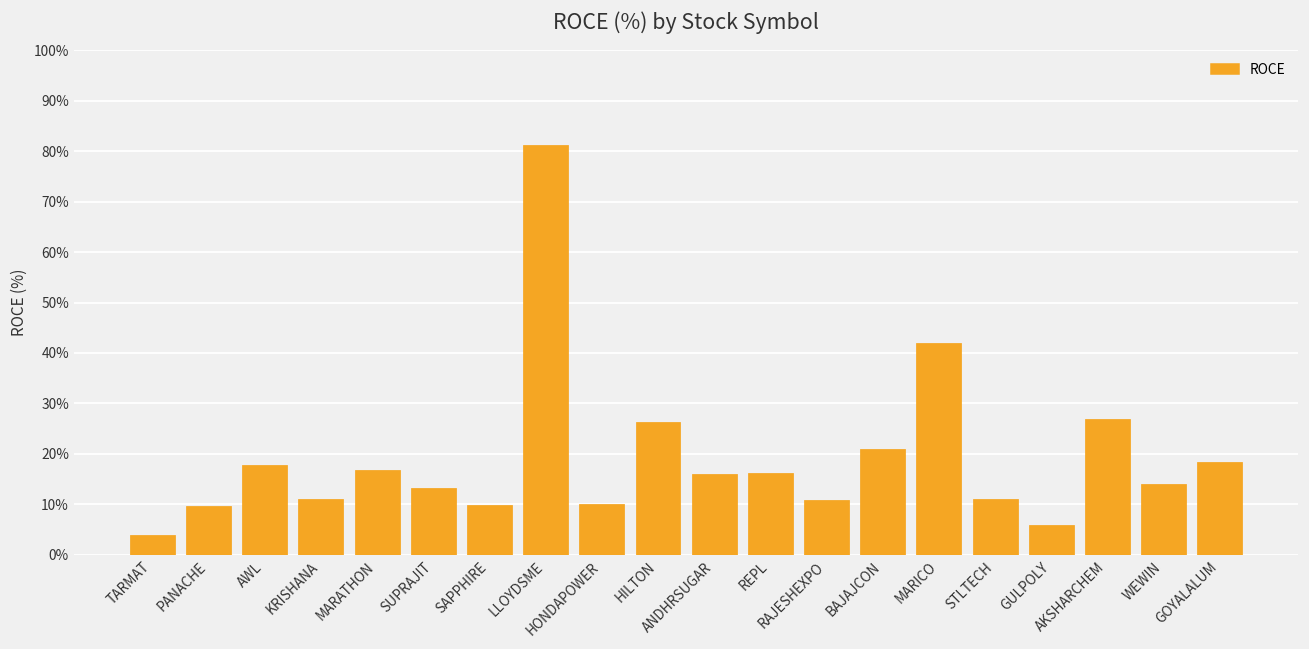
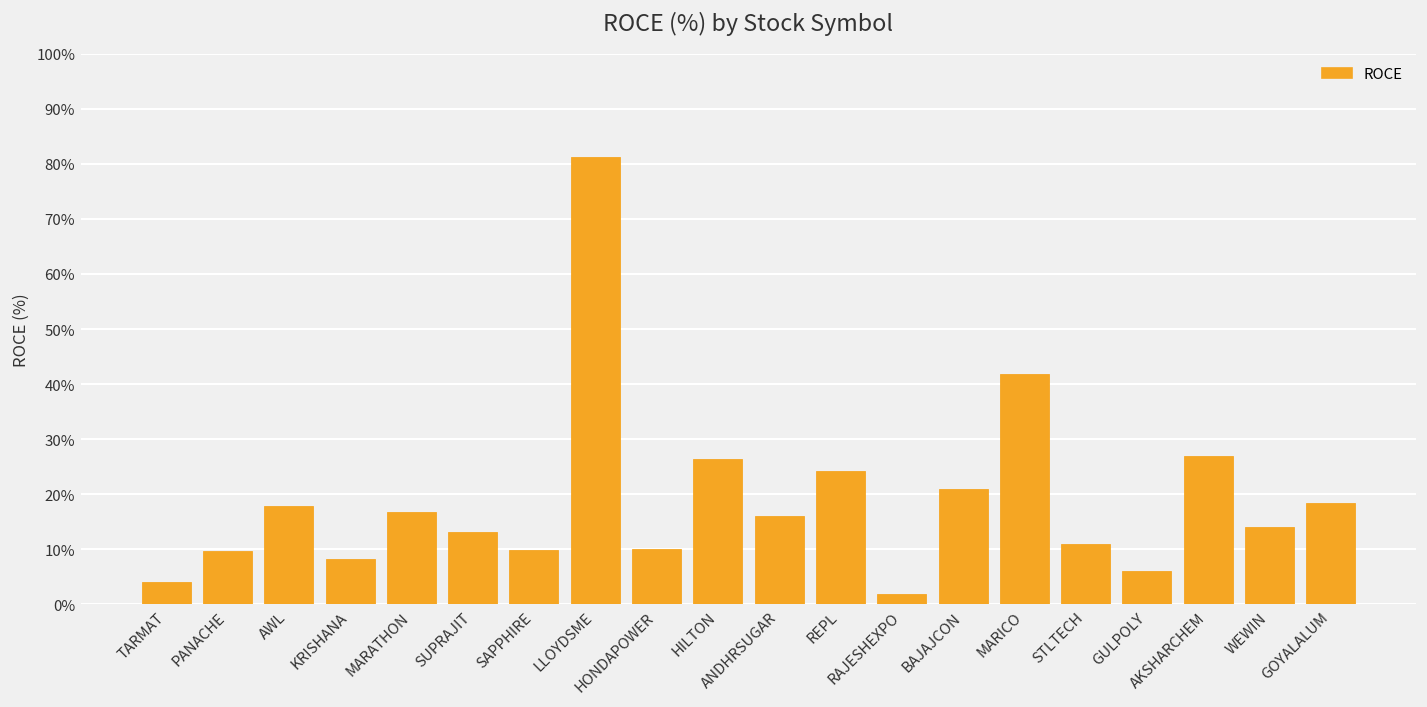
KRISHANA: 11% -> 8%
REPL: 16% -> 24%
RAJESHEXPO: 11% -> 2%
